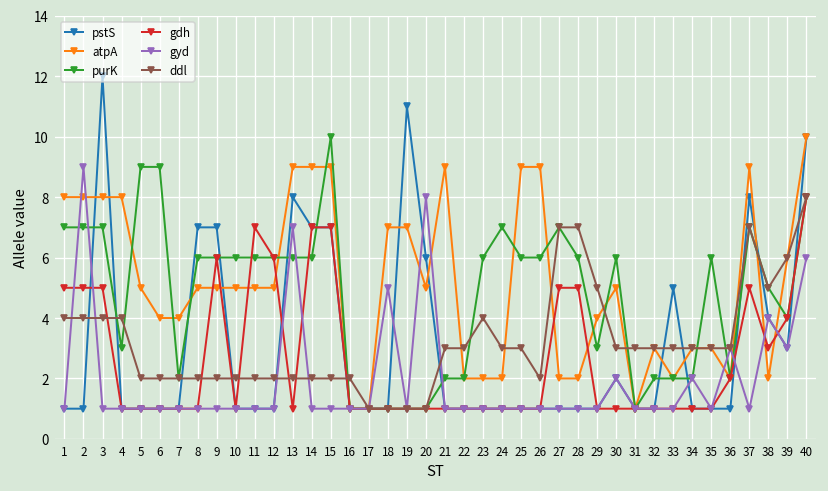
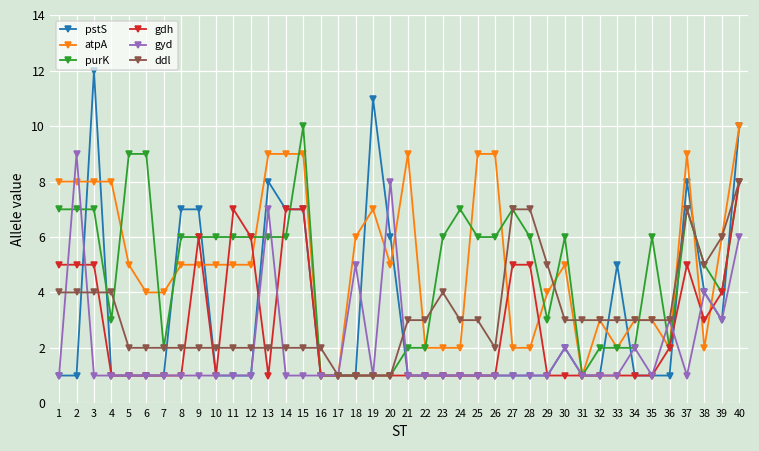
atpA, 18: 7 -> 6
